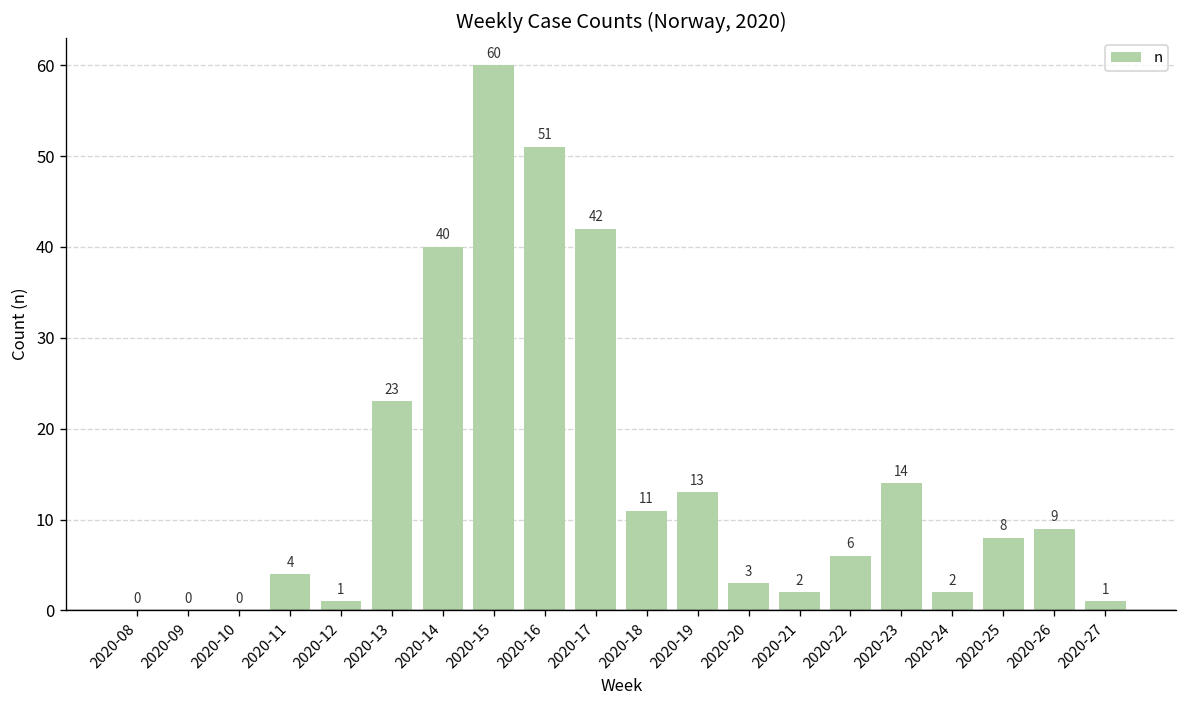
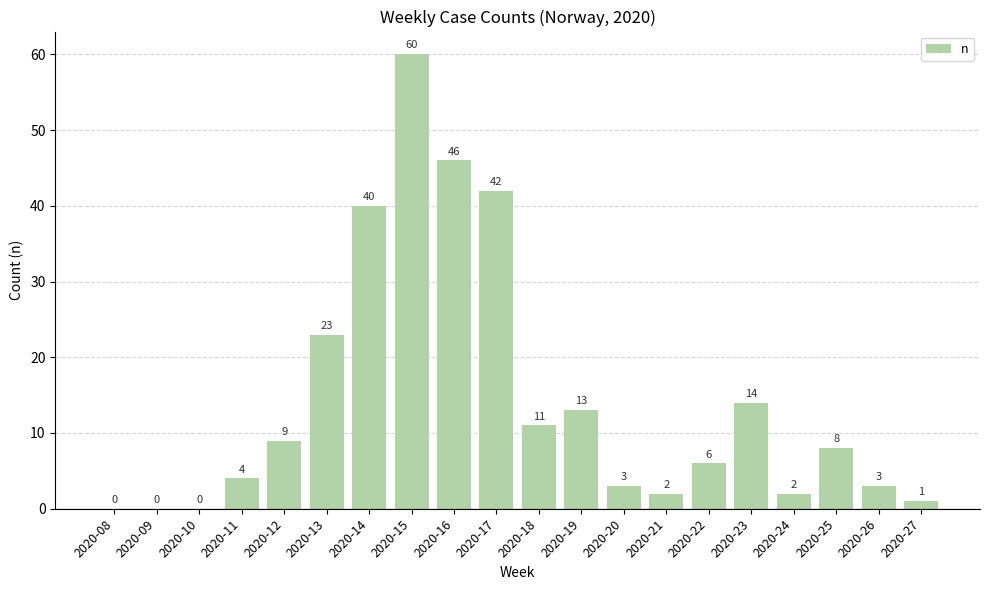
2020-12: 1 -> 9
2020-16: 51 -> 46
2020-26: 9 -> 3
